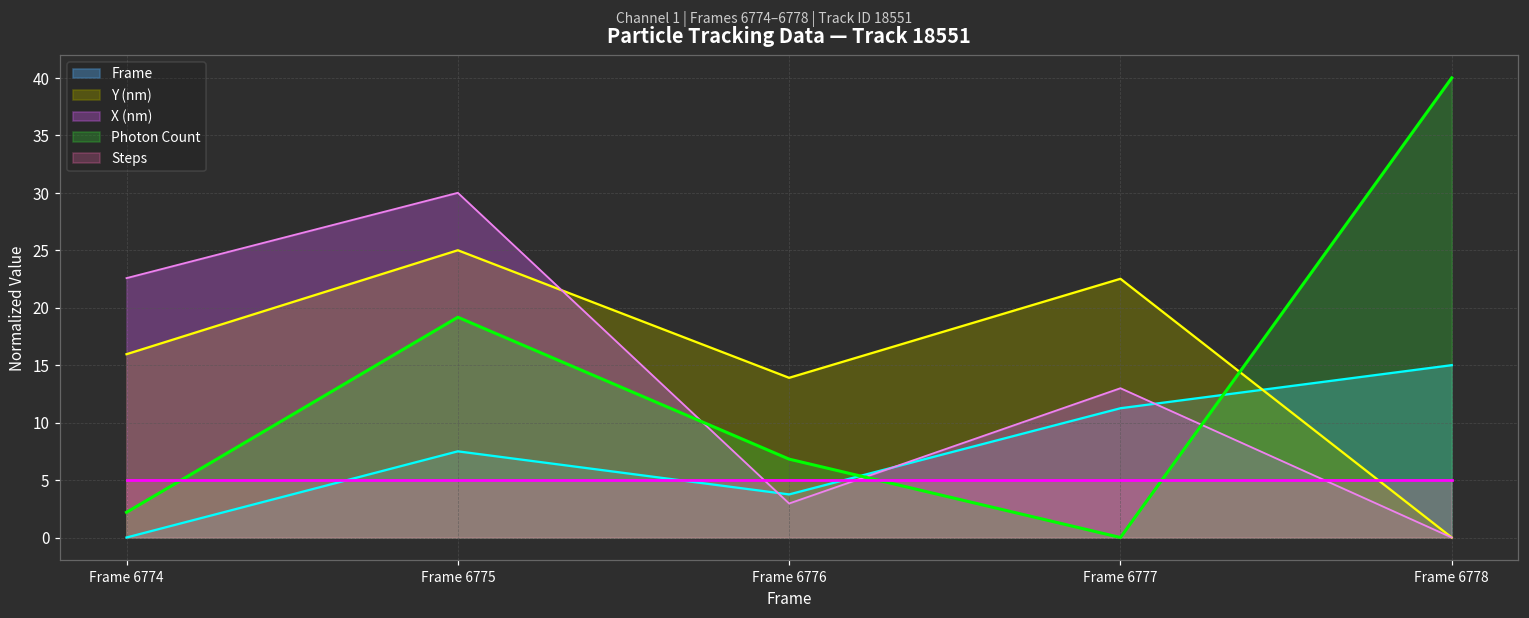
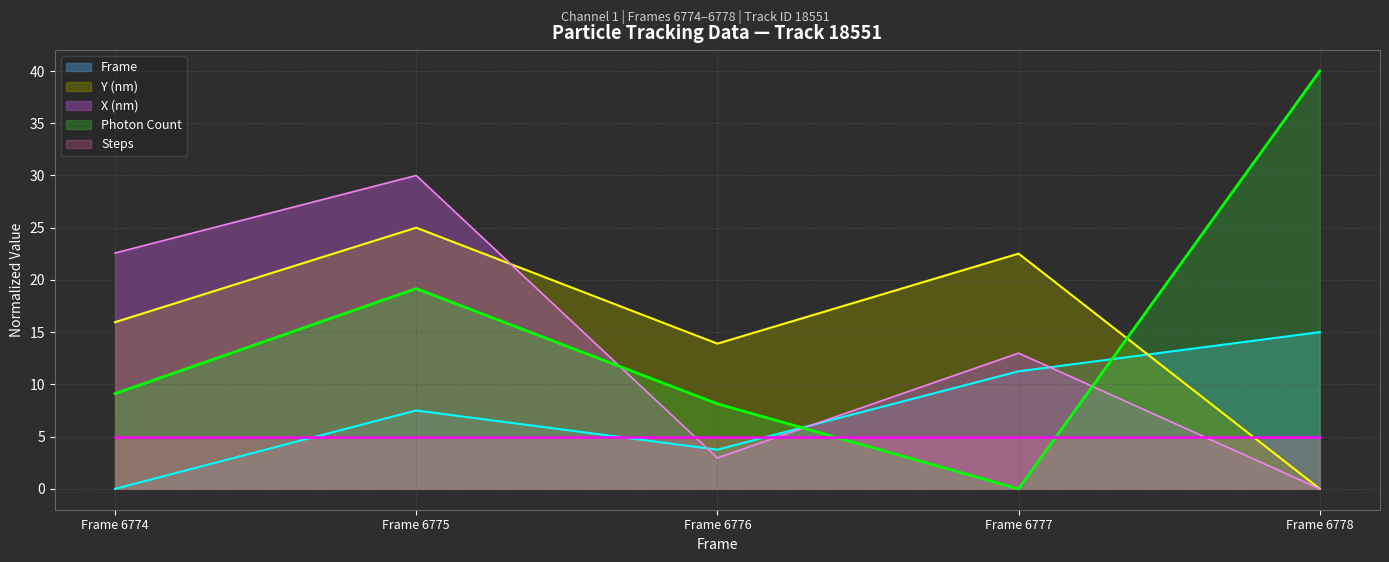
Photon Count, Frame 6774: 2.2 -> 9.1
Photon Count, Frame 6776: 6.8 -> 8.1
